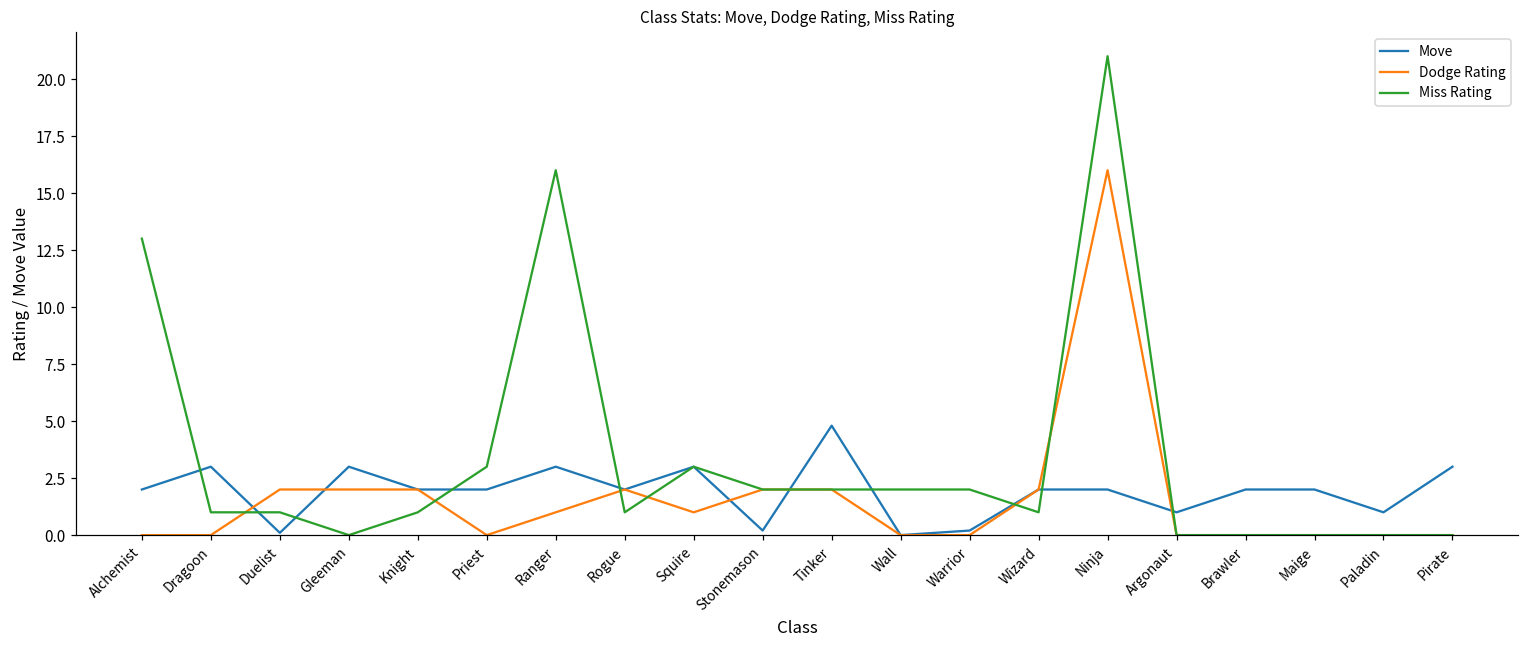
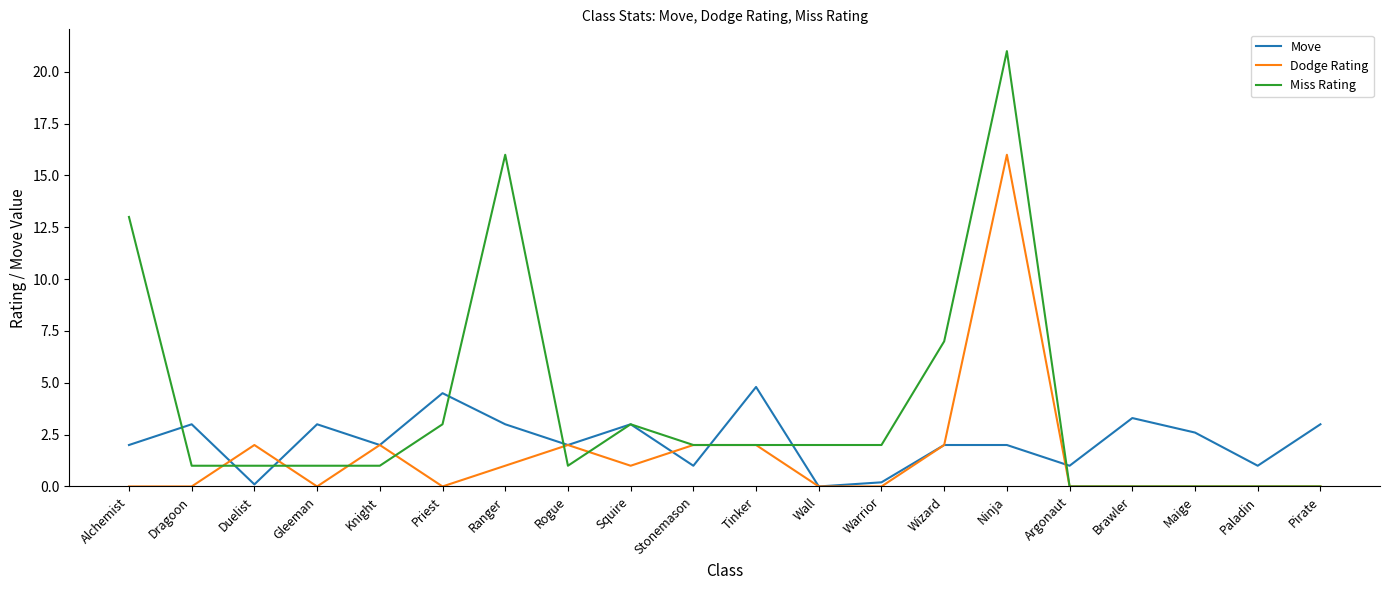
Dodge Rating, Gleeman: 2 -> 0
Miss Rating, Gleeman: 0 -> 1
Move, Priest: 2.0 -> 4.5
Move, Stonemason: 0.2 -> 1.0
Miss Rating, Wizard: 1 -> 7
Move, Brawler: 2.0 -> 3.3
Move, Maige: 2.0 -> 2.6
